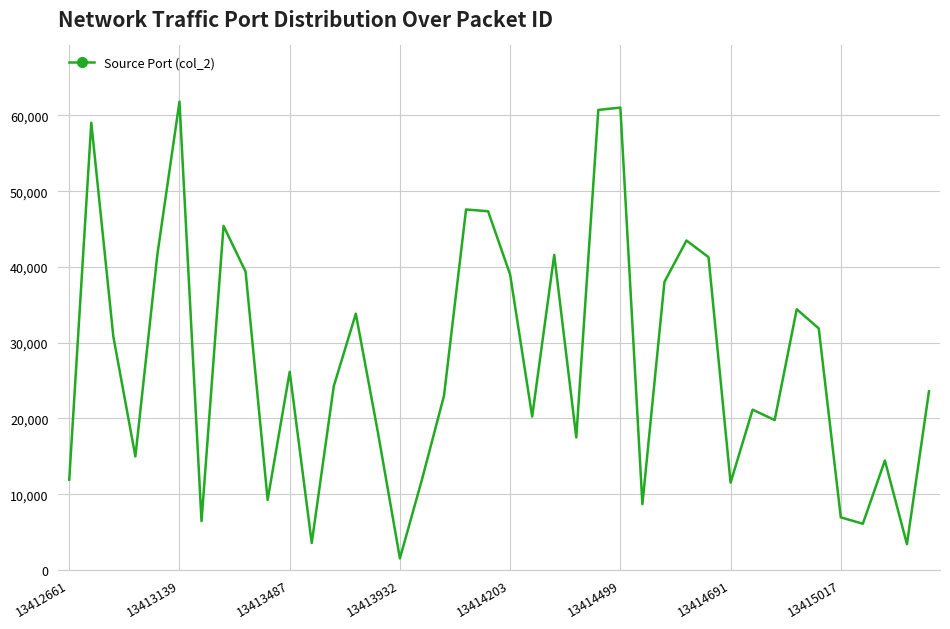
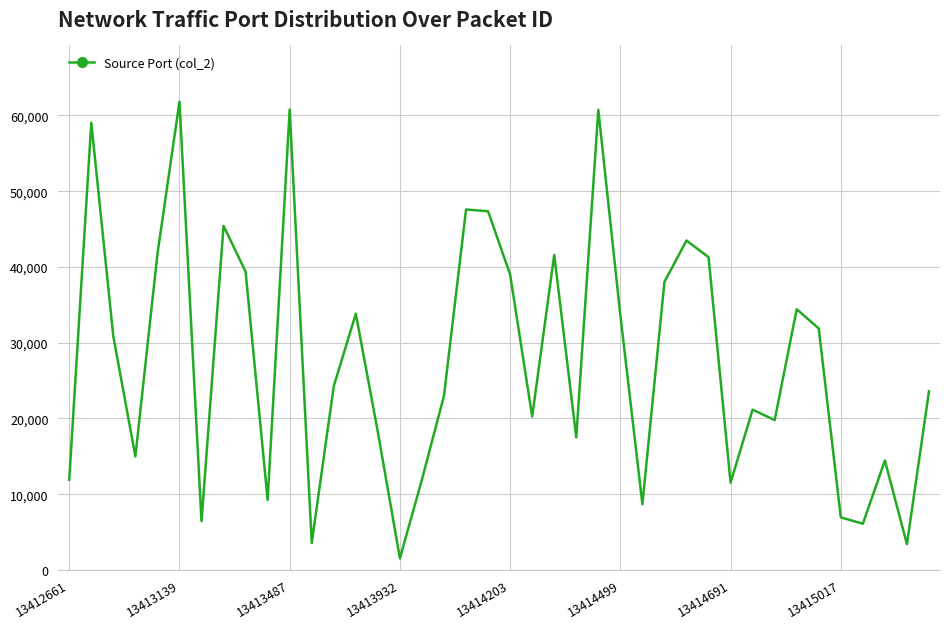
13413487: 26,000 -> 61,000
13414499: 61,000 -> 34,000
